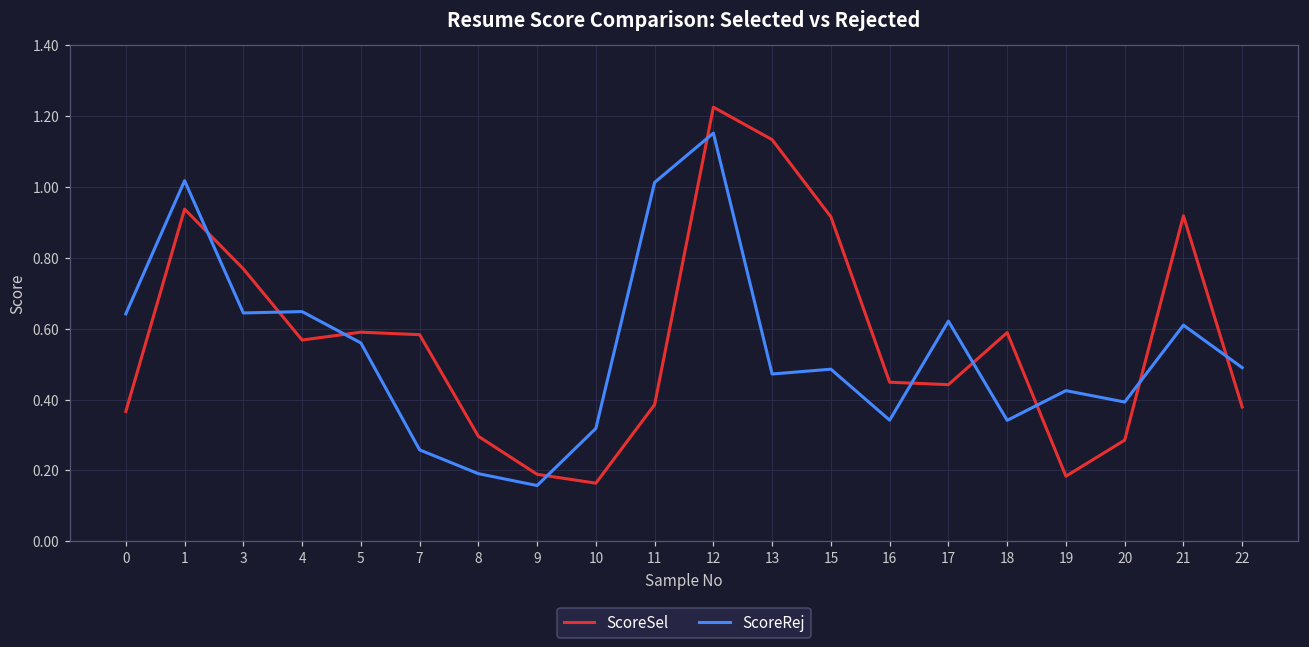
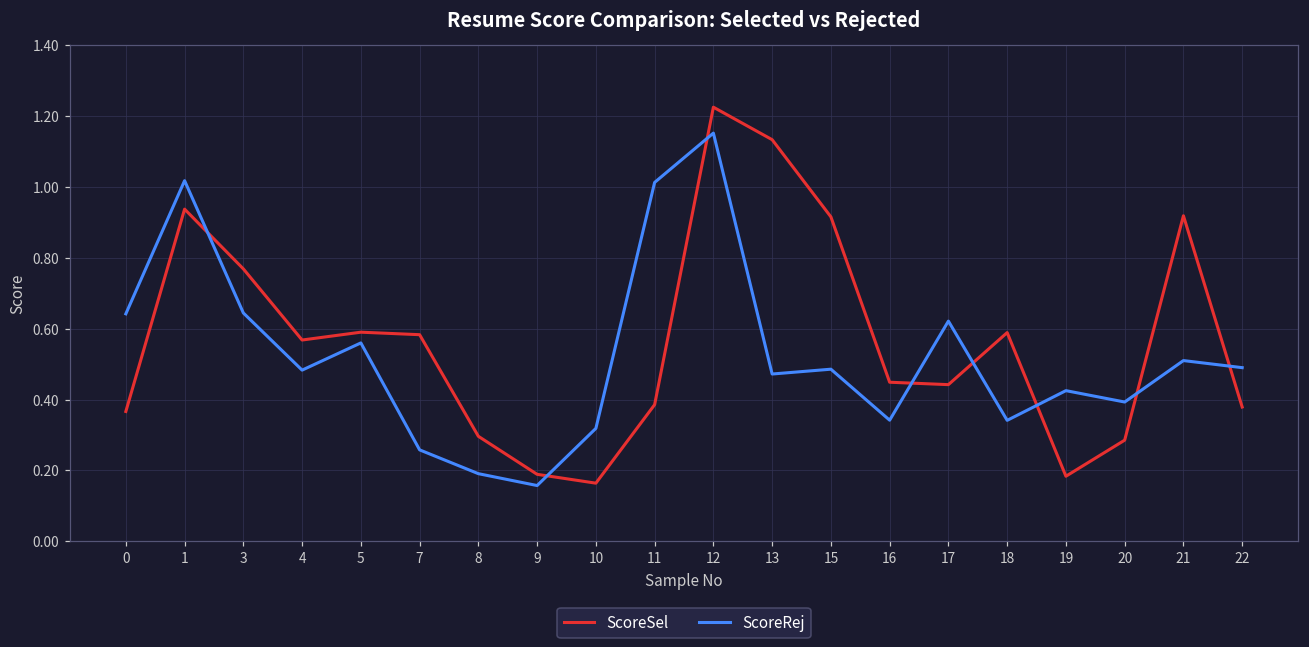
ScoreRej, 4: 0.65 -> 0.48
ScoreRej, 21: 0.61 -> 0.51
